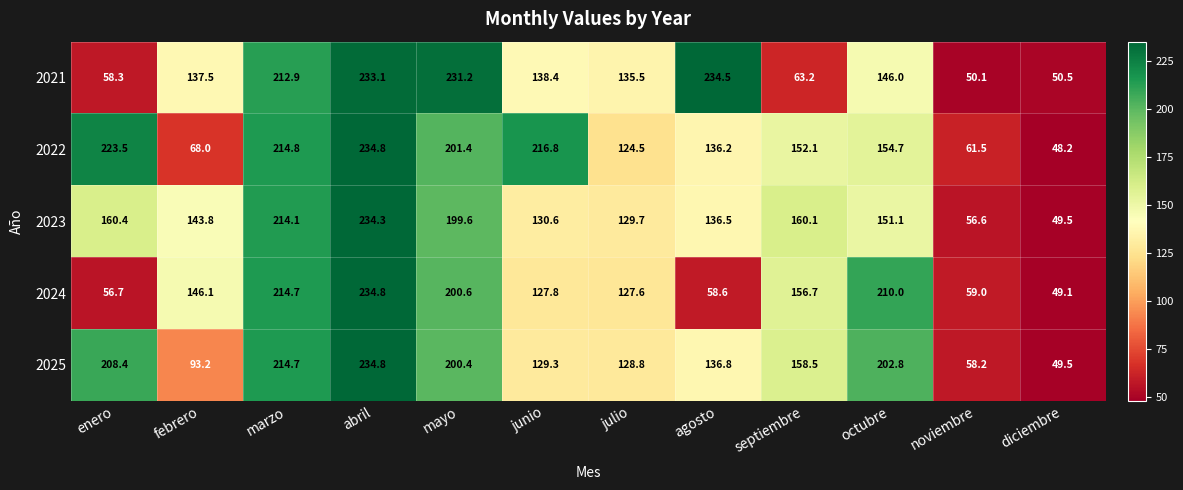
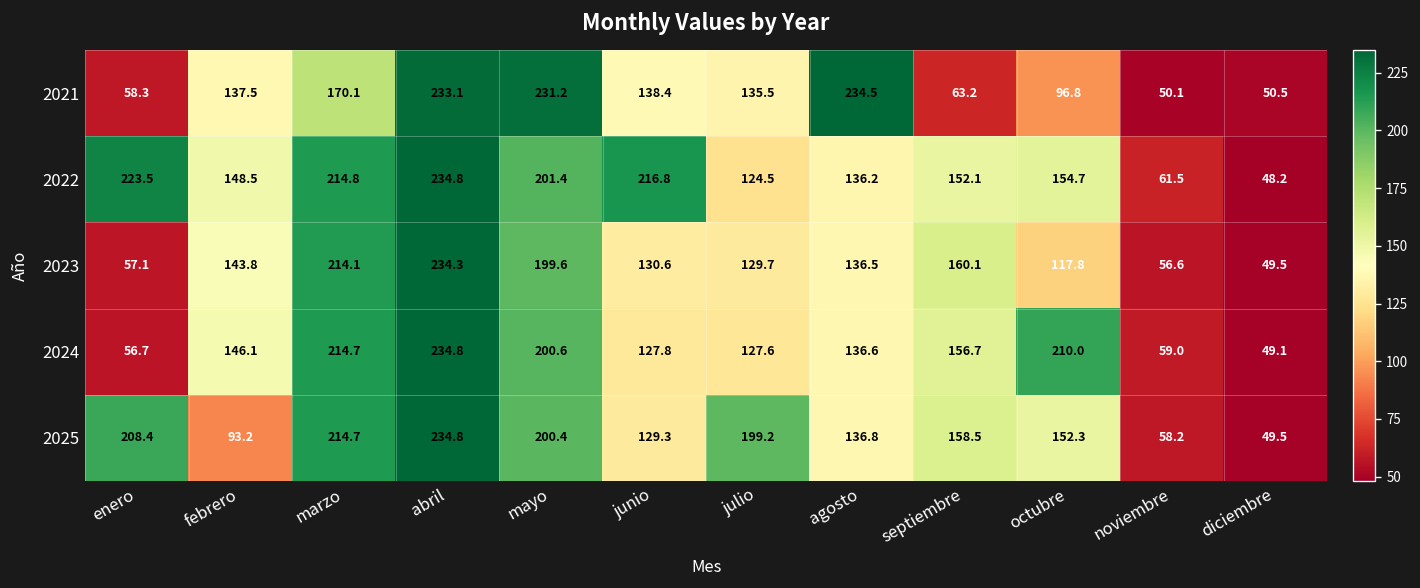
2021, marzo: 212.9 -> 170.1
2021, octubre: 146.0 -> 96.8
2022, febrero: 68.0 -> 148.5
2023, enero: 160.4 -> 57.1
2023, octubre: 151.1 -> 117.8
2024, agosto: 58.6 -> 136.6
2025, julio: 128.8 -> 199.2
2025, octubre: 202.8 -> 152.3
